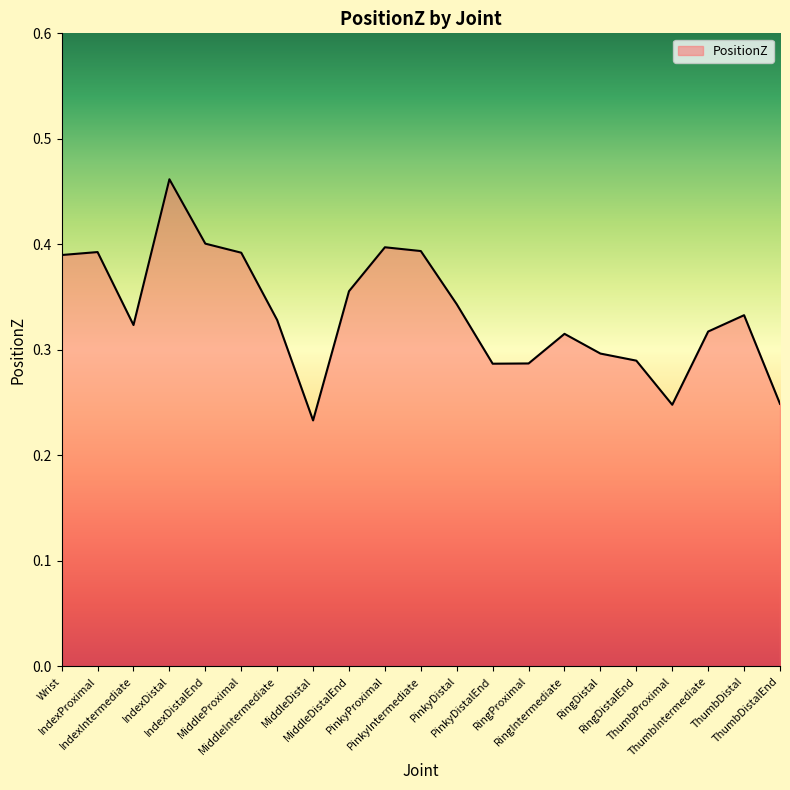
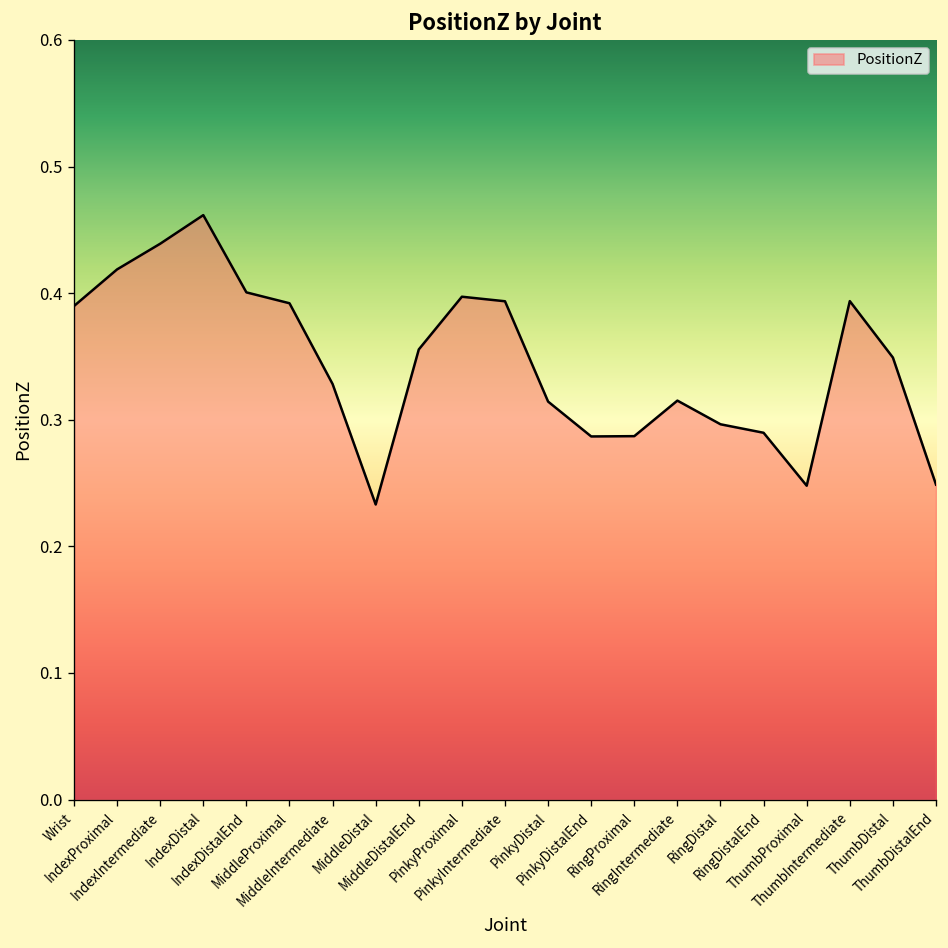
IndexProximal: 0.393 -> 0.419
IndexIntermediate: 0.324 -> 0.439
PinkyDistal: 0.343 -> 0.314
ThumbIntermediate: 0.317 -> 0.394
ThumbDistal: 0.333 -> 0.349
